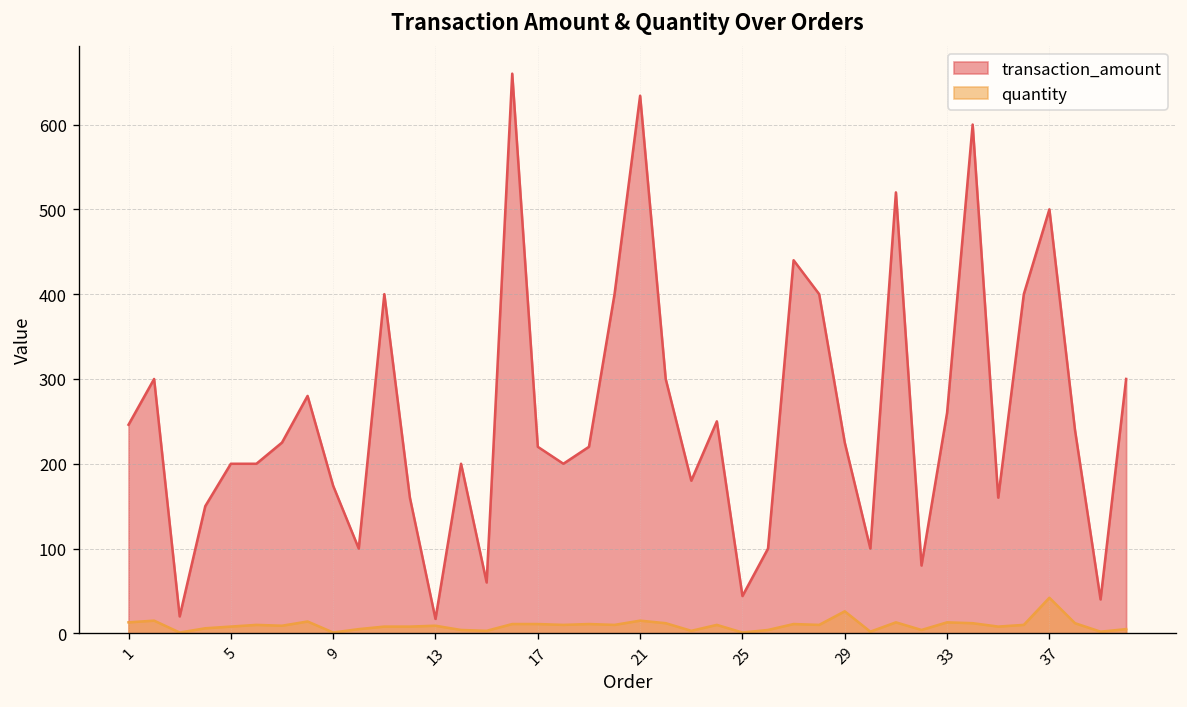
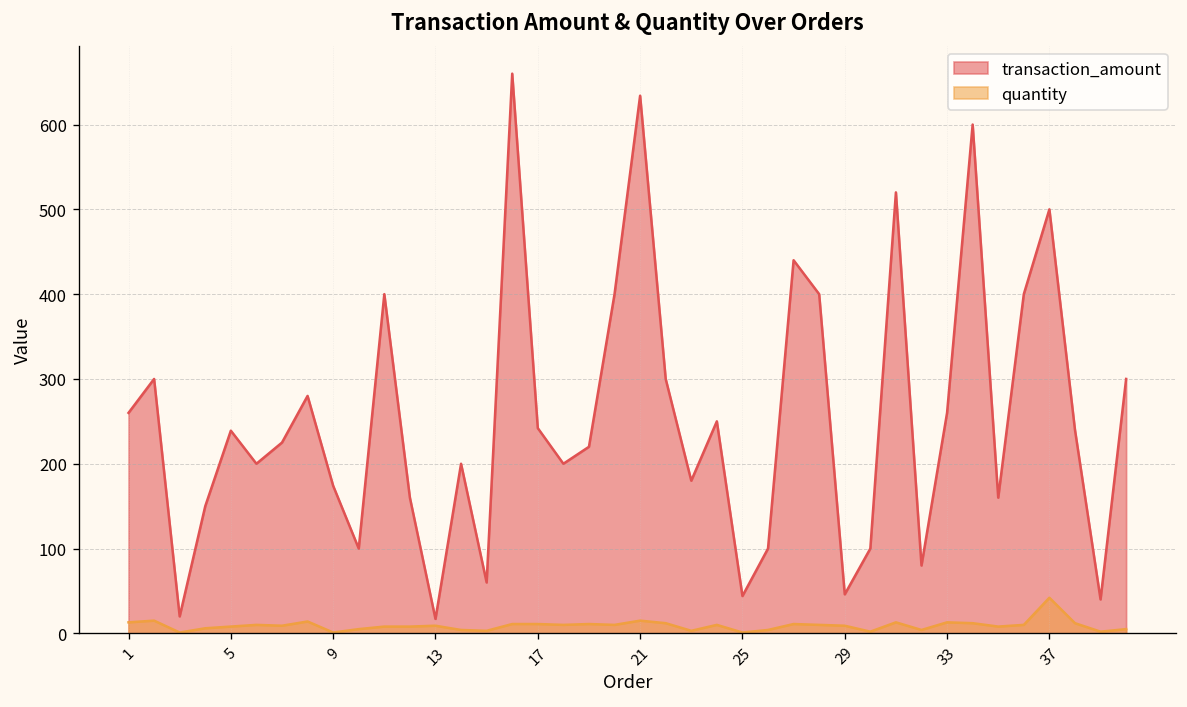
transaction_amount, 1: 250 -> 260
transaction_amount, 5: 200 -> 240
transaction_amount, 17: 220 -> 240
transaction_amount, 29: 230 -> 50
quantity, 29: 30 -> 10
